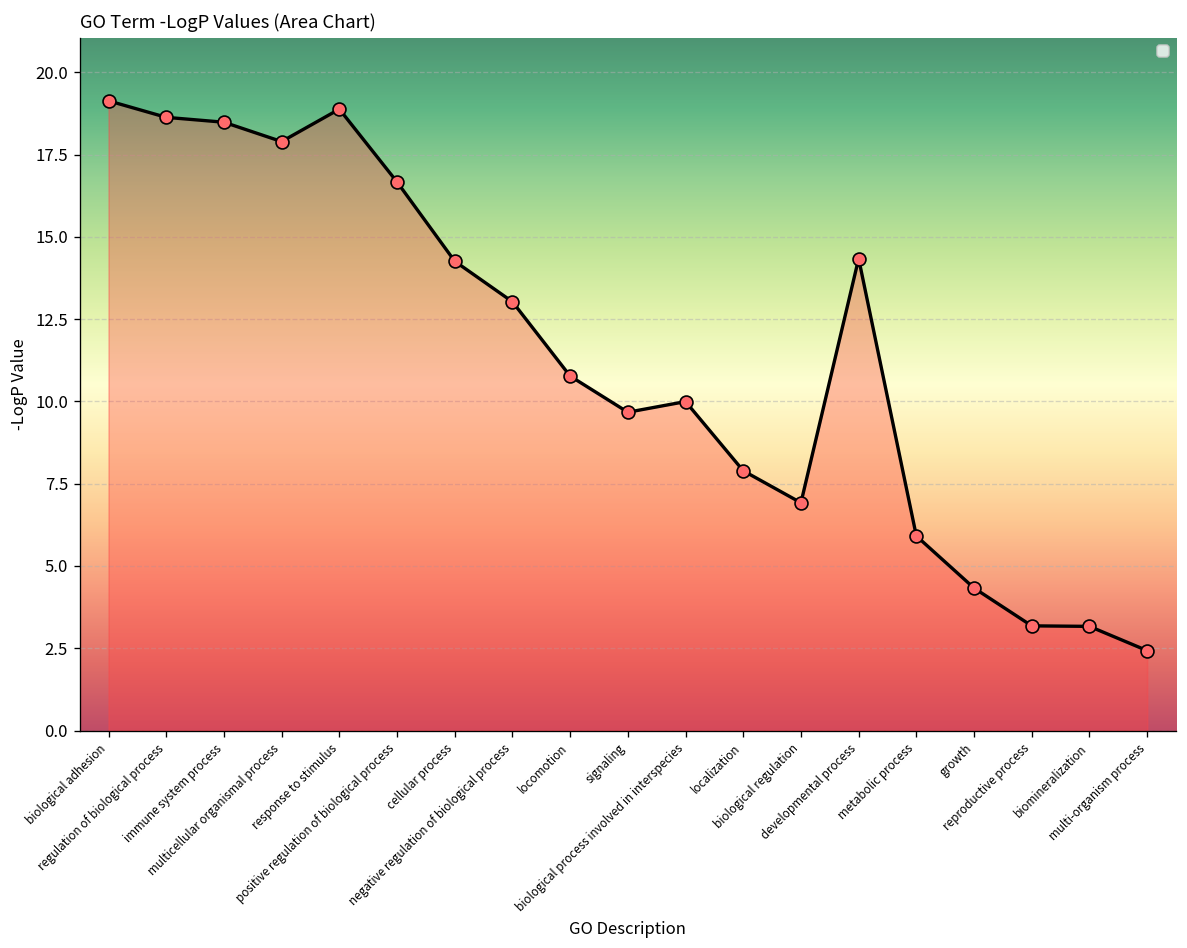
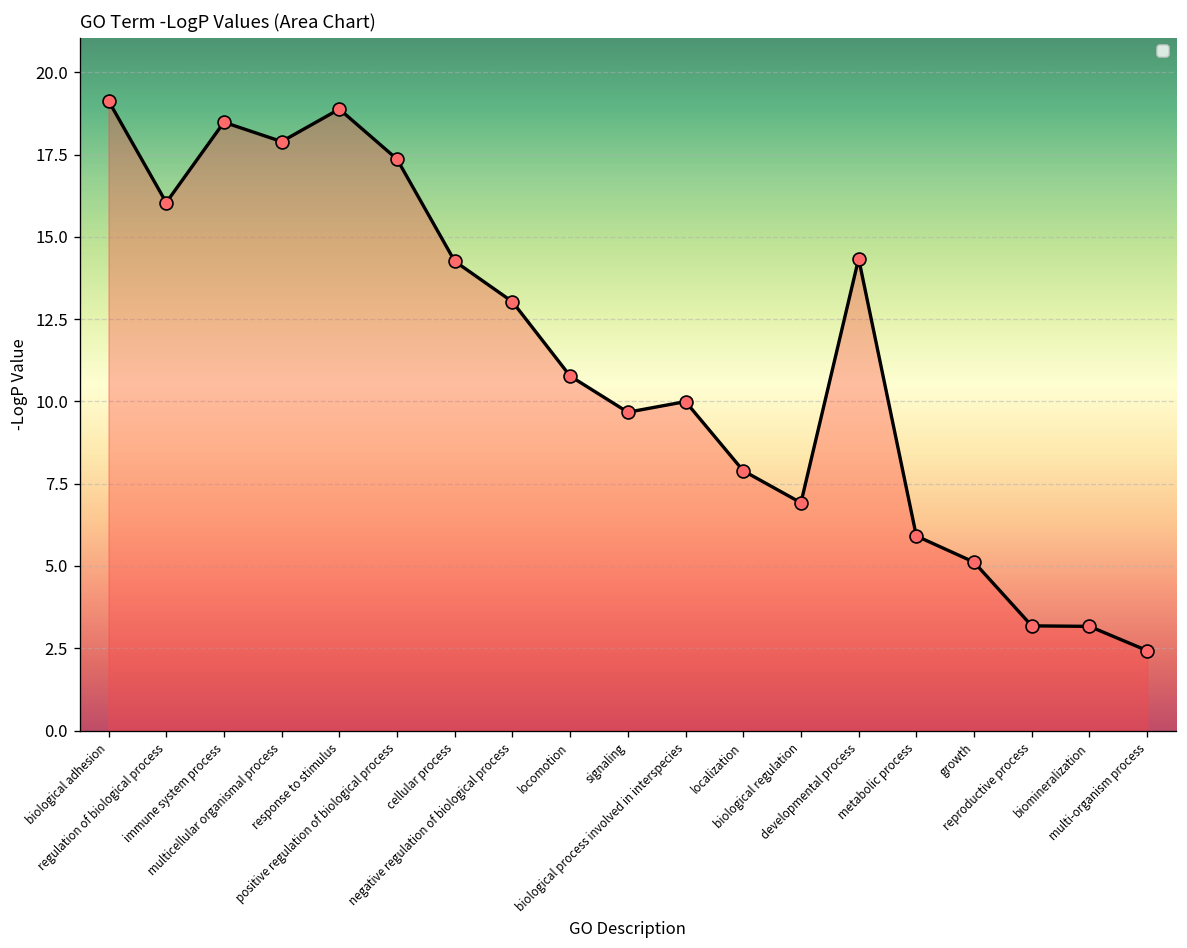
regulation of biological process: 18.6 -> 16.0
positive regulation of biological process: 16.7 -> 17.4
growth: 4.3 -> 5.1
